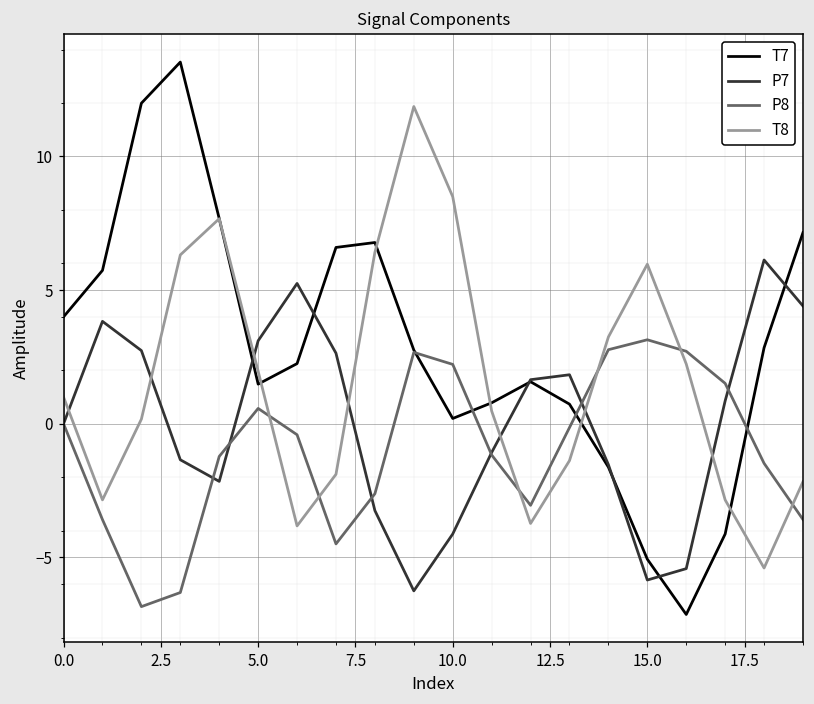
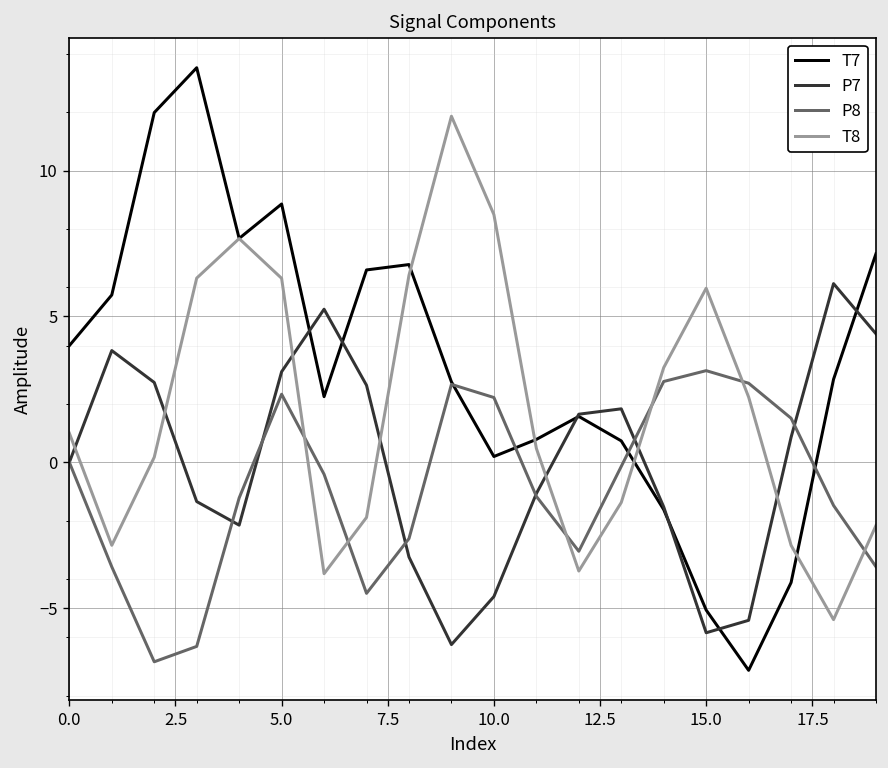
T7, 5.0: 1.5 -> 8.9
P8, 5.0: 0.6 -> 2.3
T8, 5.0: 2.0 -> 6.3
P7, 10.0: -4.1 -> -4.6
